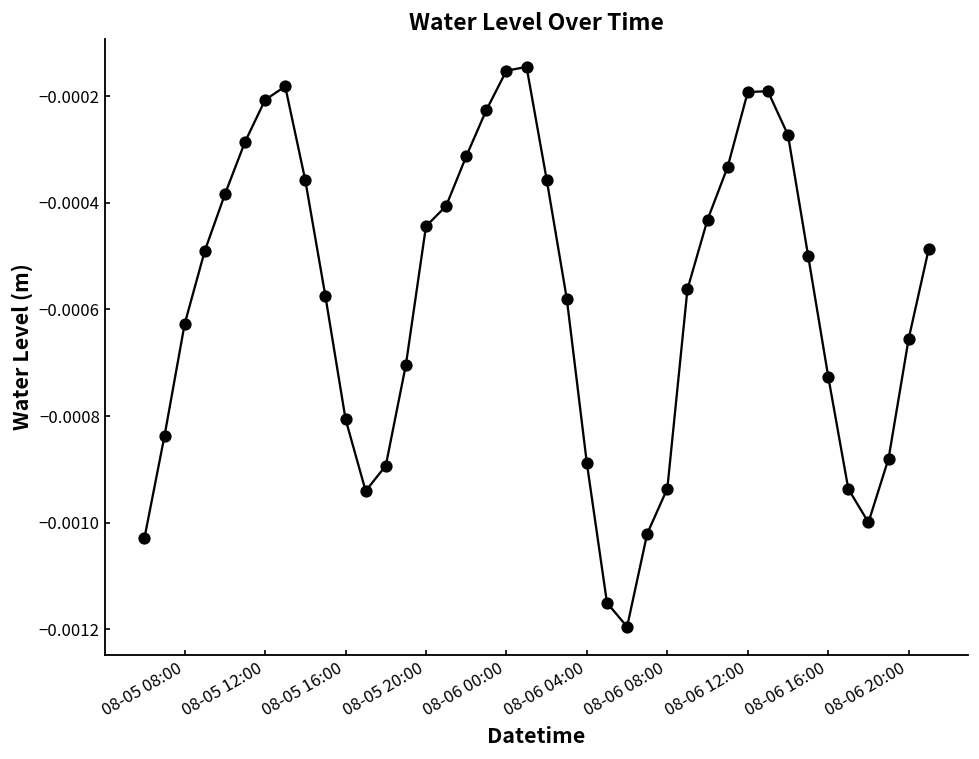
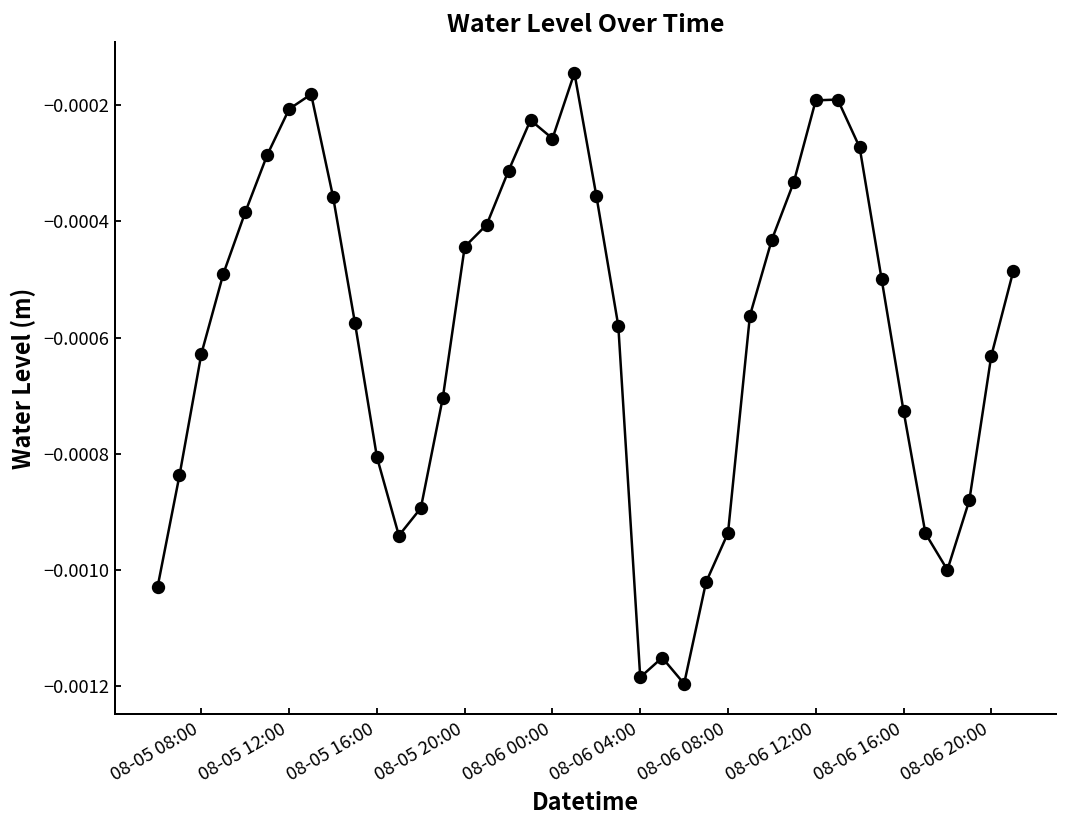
08-06 00:00: -0.00015 -> -0.00026
08-06 04:00: -0.00089 -> -0.00118
08-06 20:00: -0.00066 -> -0.00063
